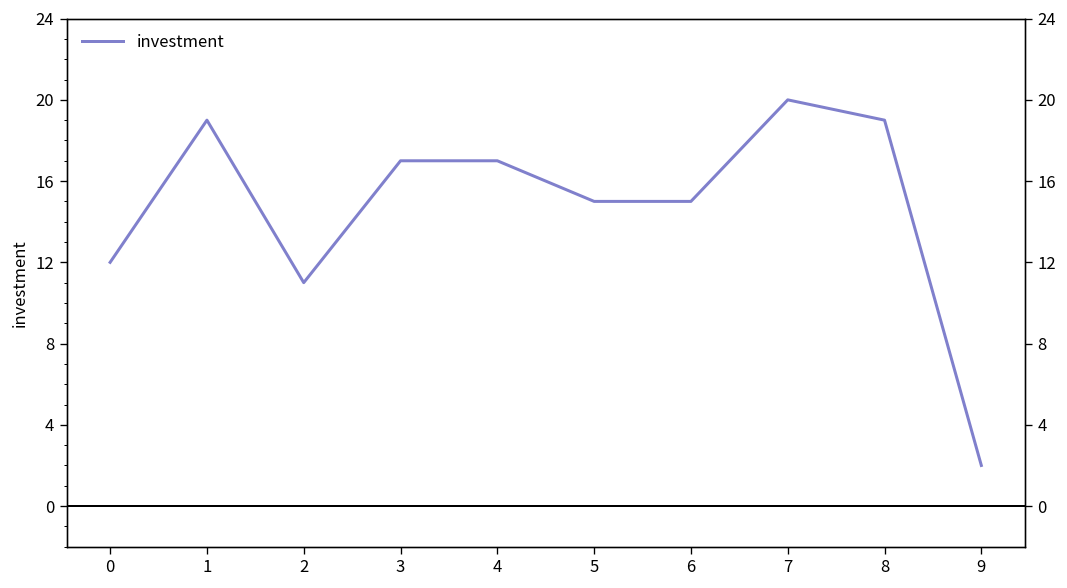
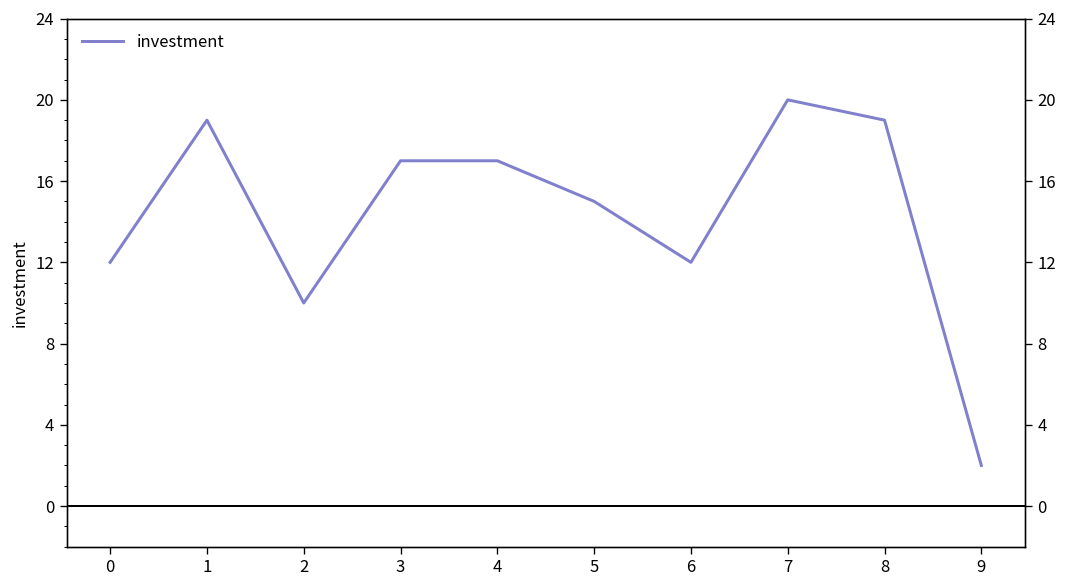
2: 11 -> 10
6: 15 -> 12
